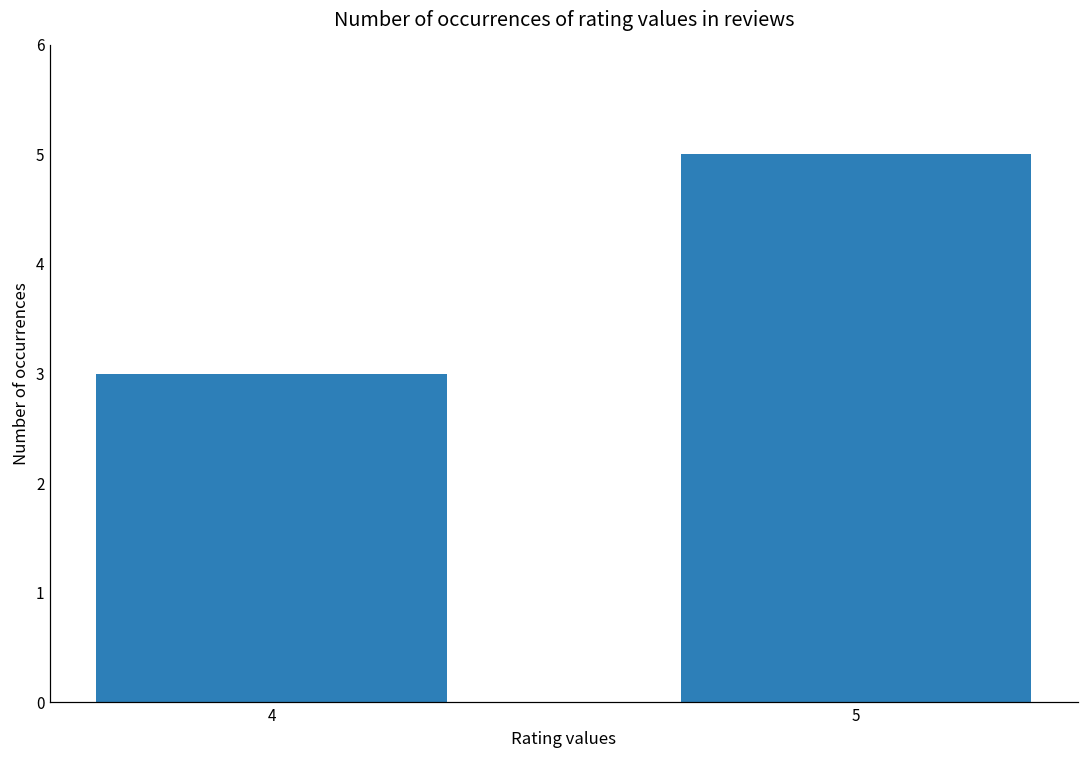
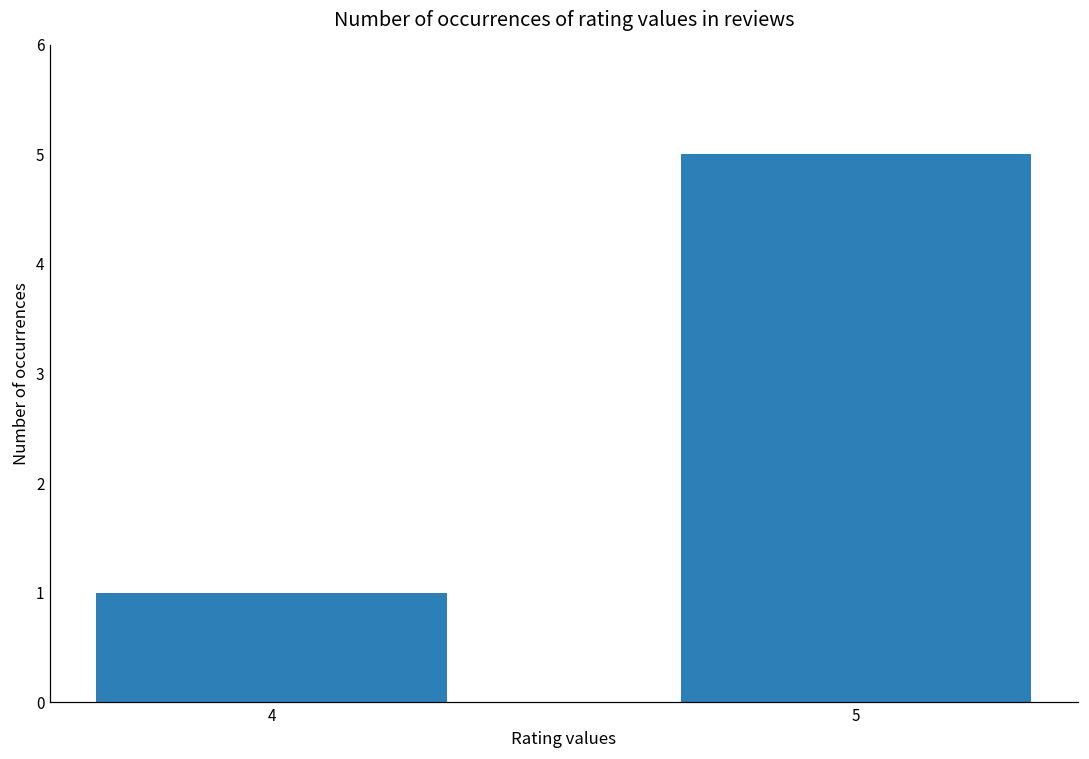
4: 3 -> 1
